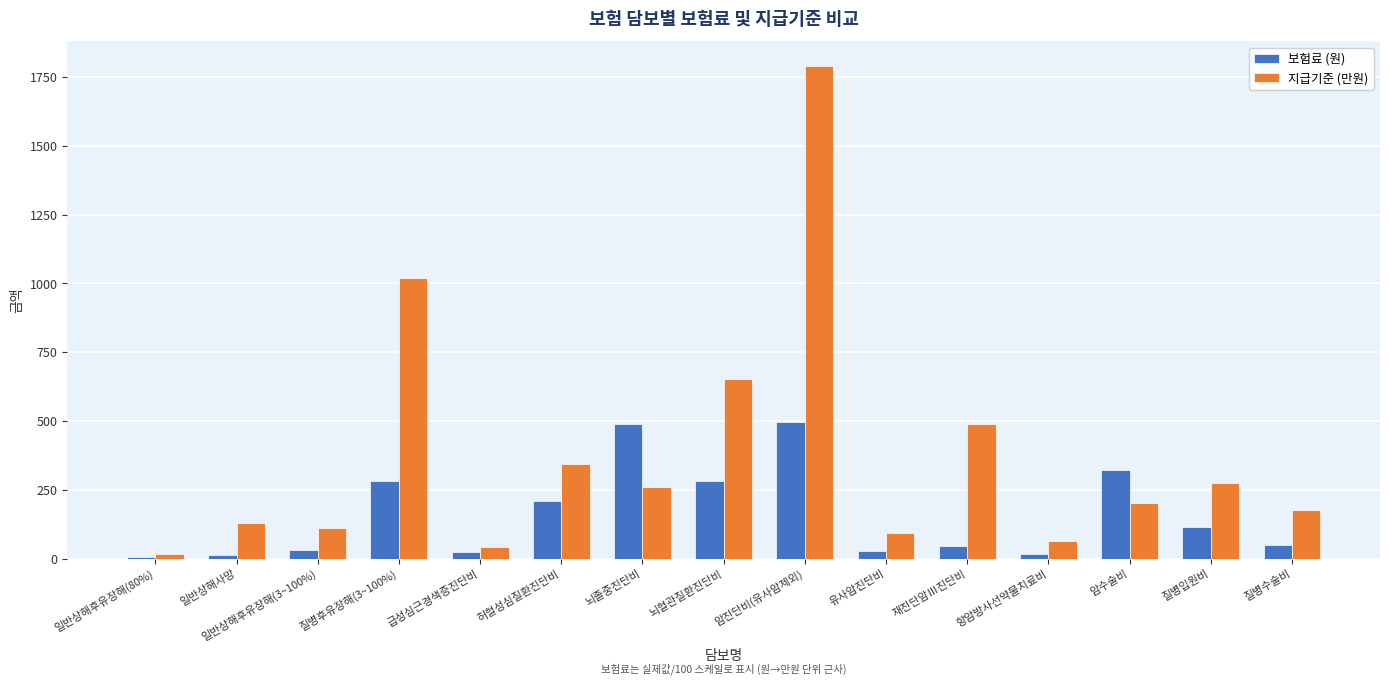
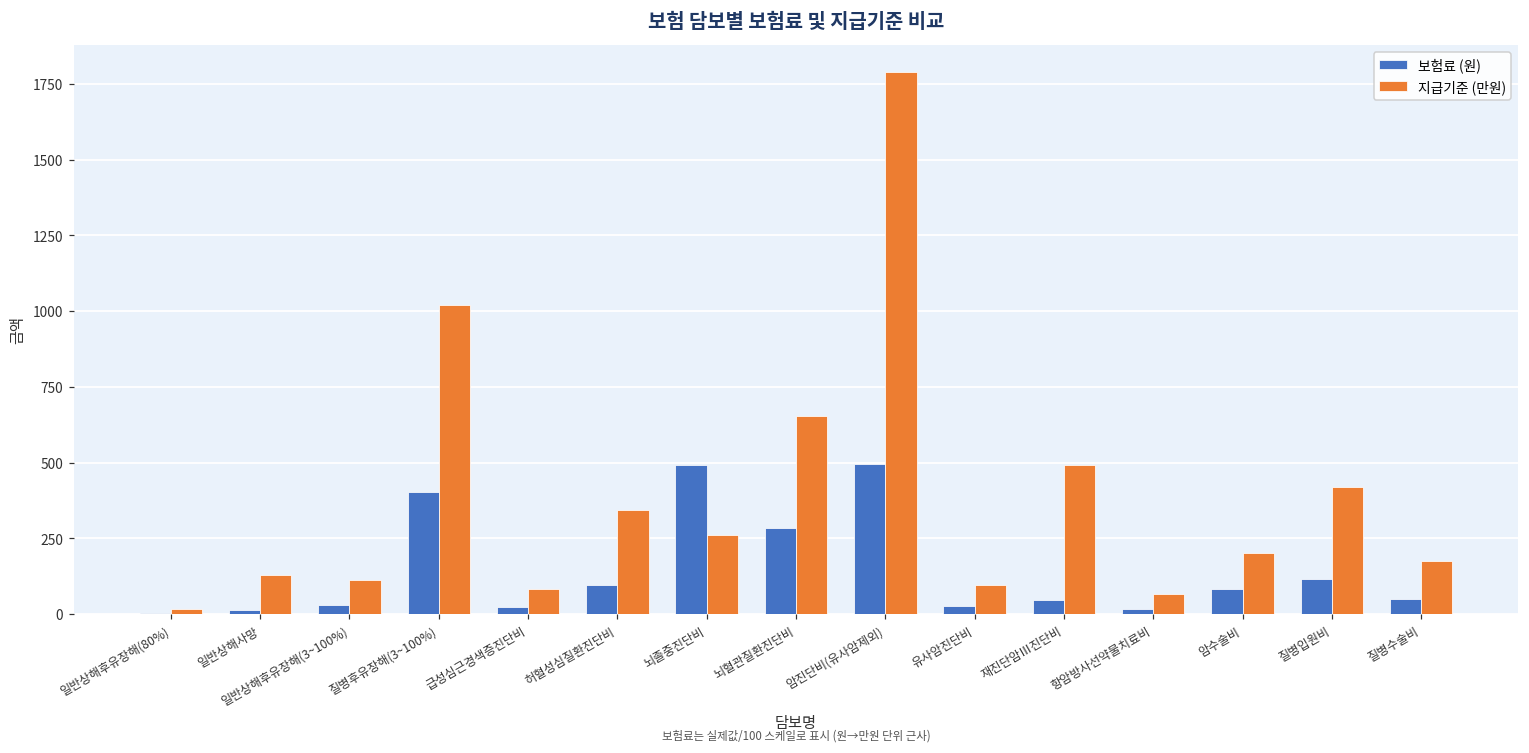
보험료 (원), 질병후유장해(3~100%): 280 -> 400
지급기준 (만원), 급성심근경색증진단비: 40 -> 80
보험료 (원), 허혈성심질환진단비: 210 -> 100
보험료 (원), 암수술비: 320 -> 80
지급기준 (만원), 질병입원비: 280 -> 420
